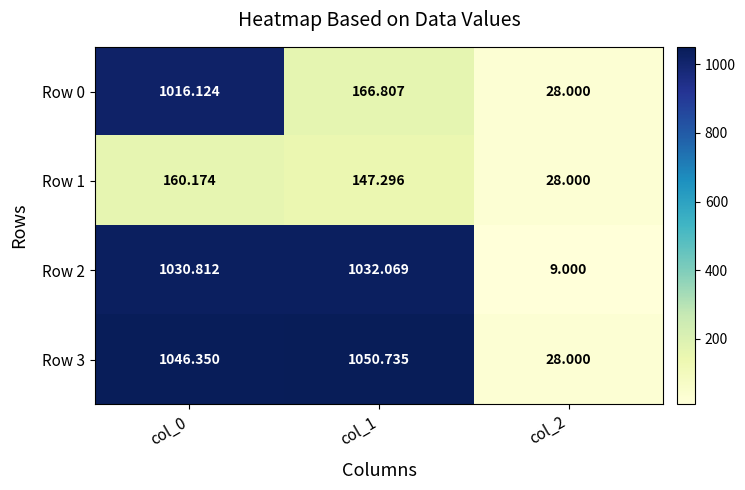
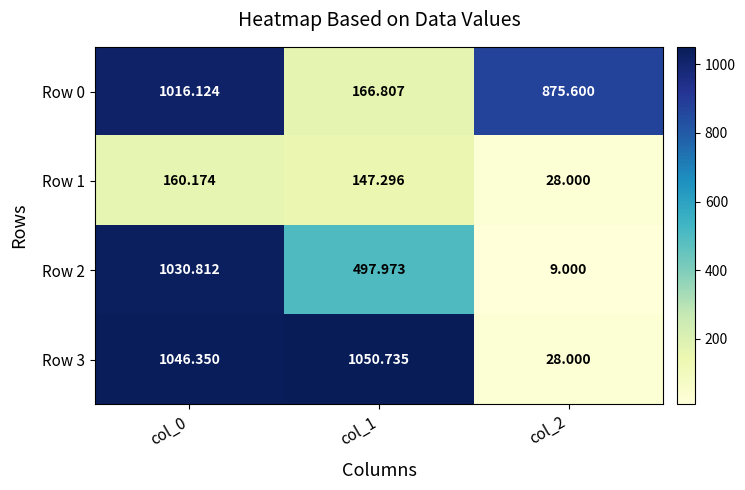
Row 0, col_2: 28.000 -> 875.600
Row 2, col_1: 1032.069 -> 497.973
